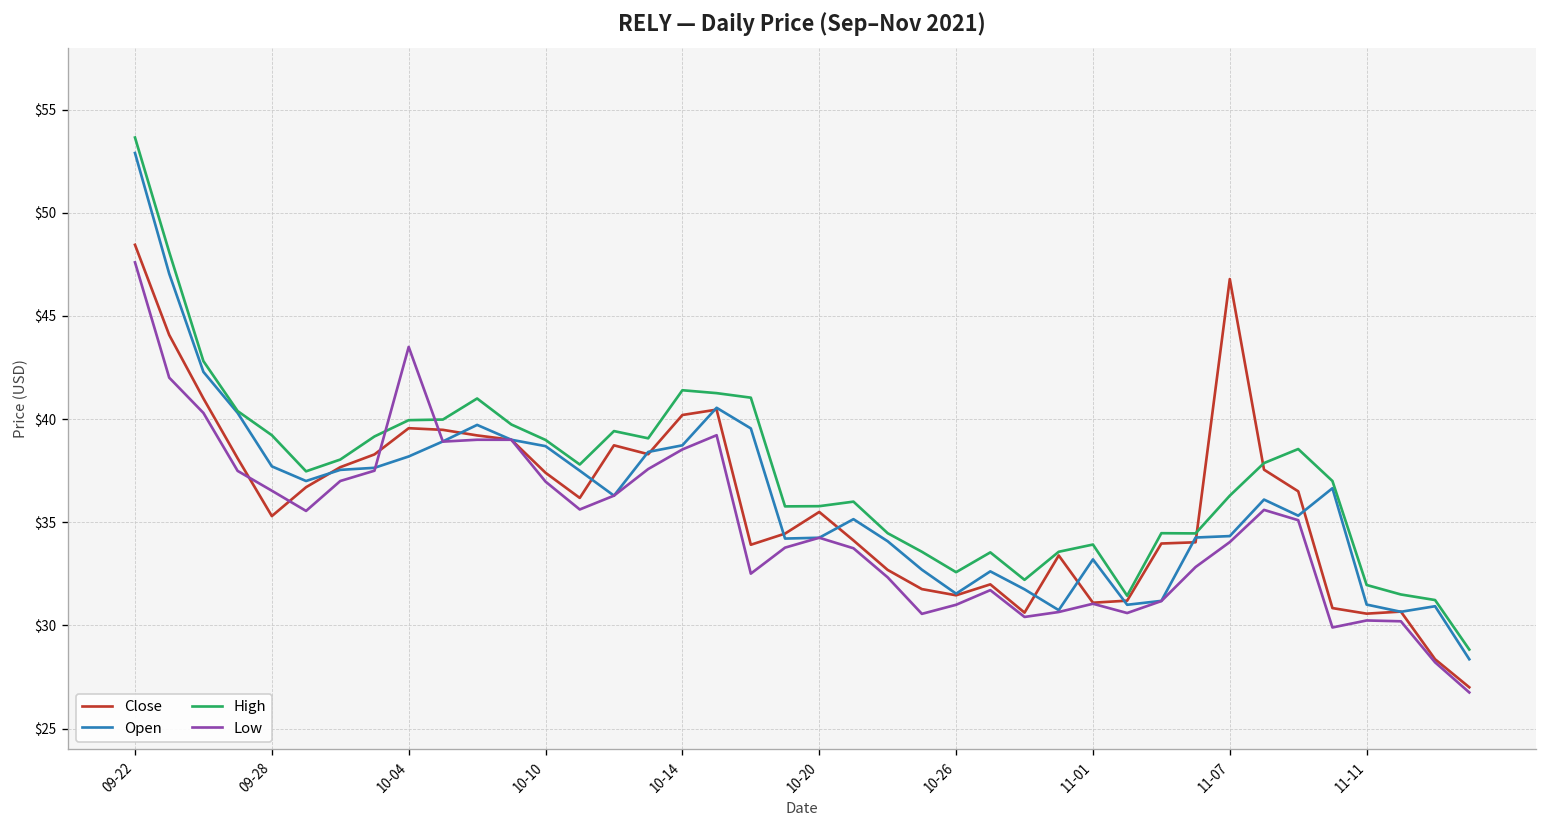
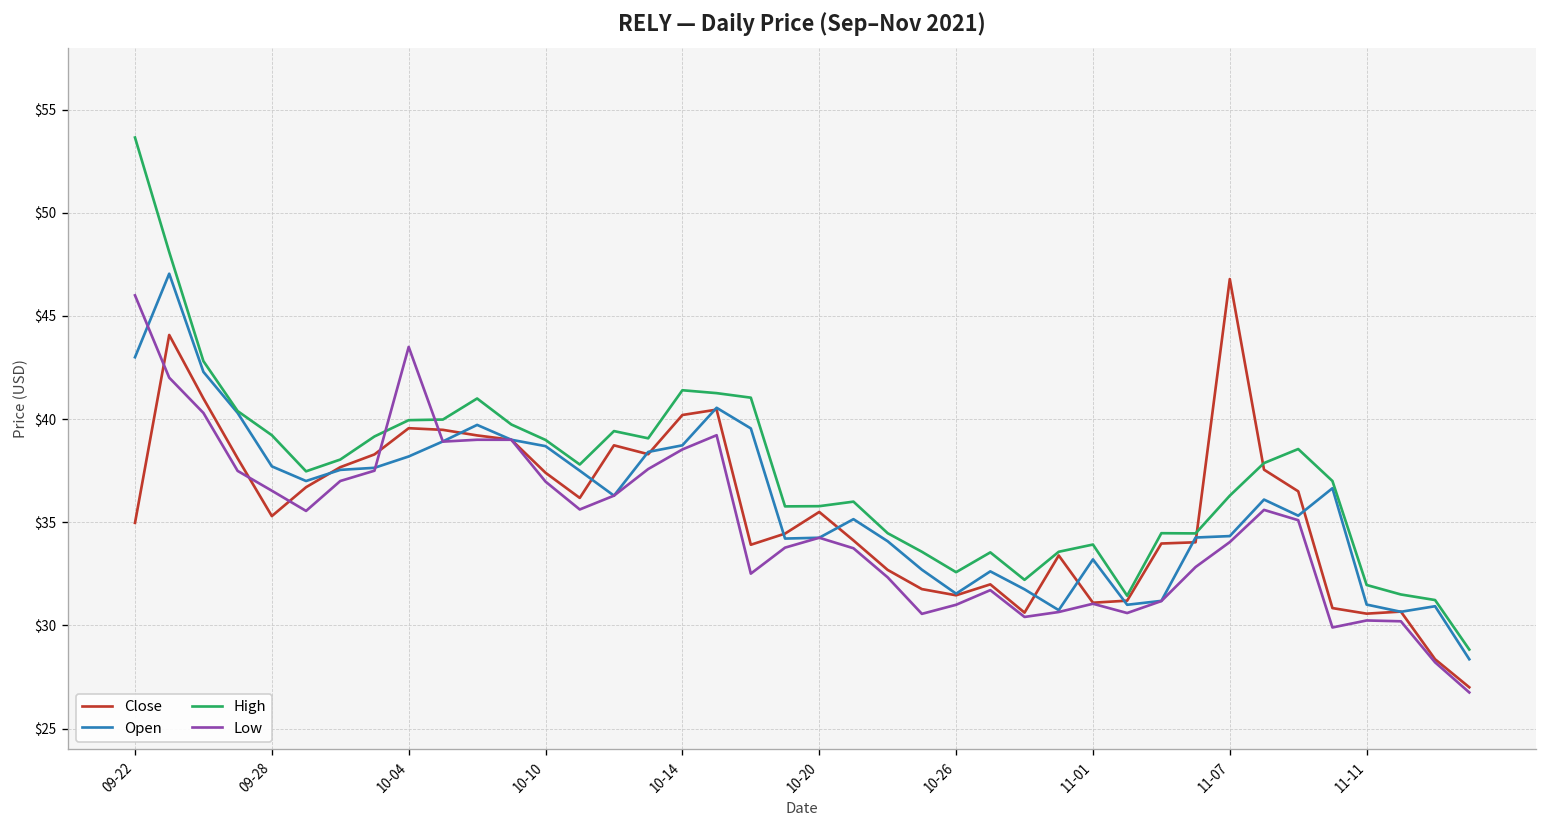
Close, 09-22: $48.5 -> $35.0
Open, 09-22: $52.9 -> $43.0
Low, 09-22: $47.6 -> $46.0
